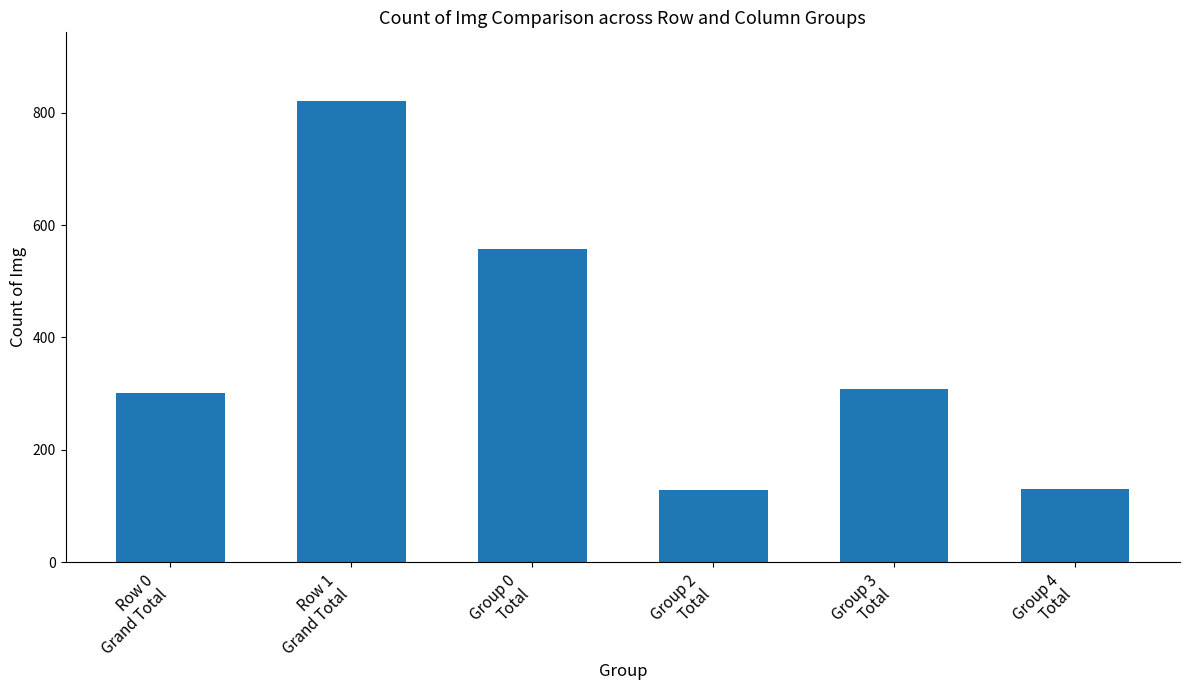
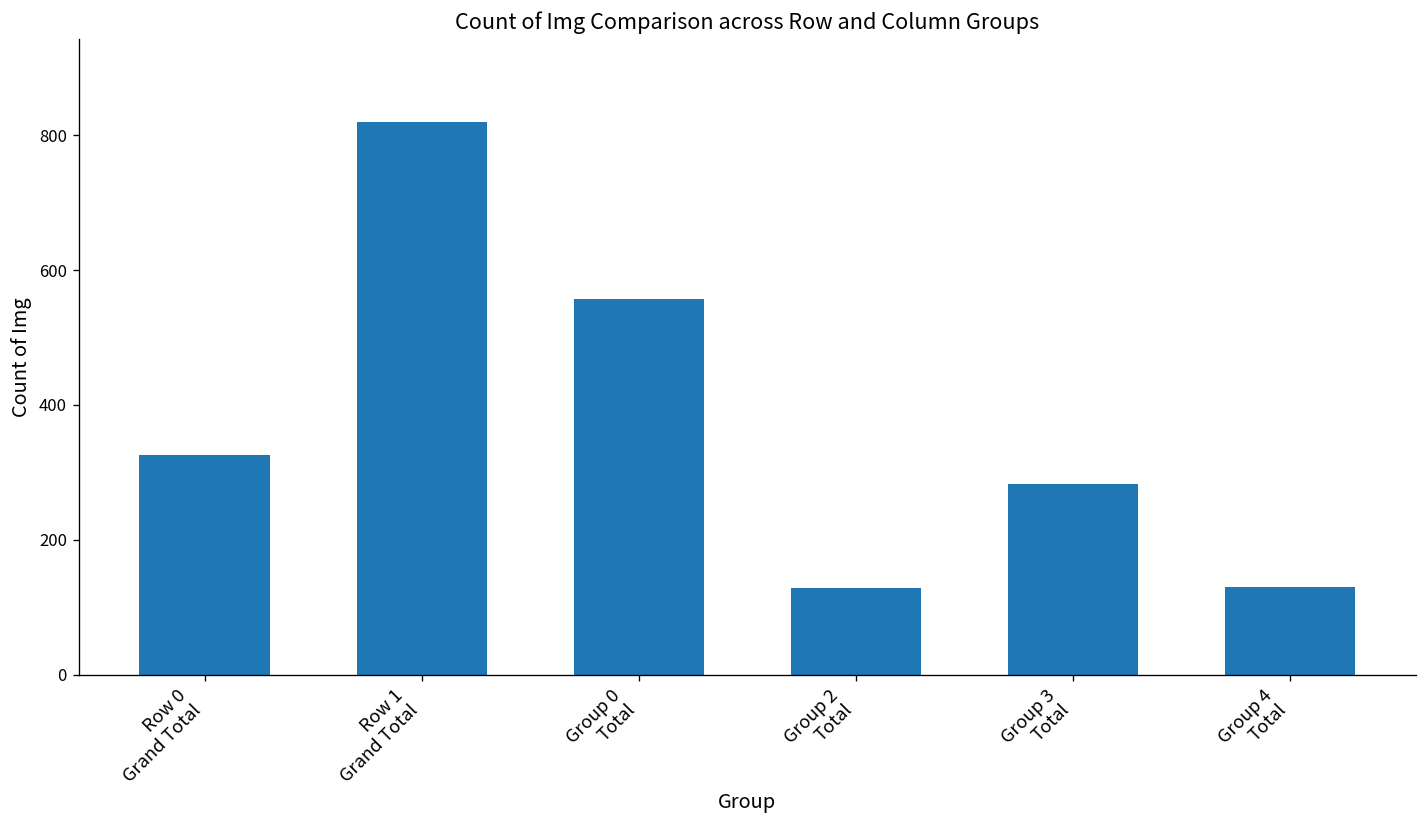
Row 0 Grand Total: 300 -> 330
Group 3 Total: 310 -> 280
